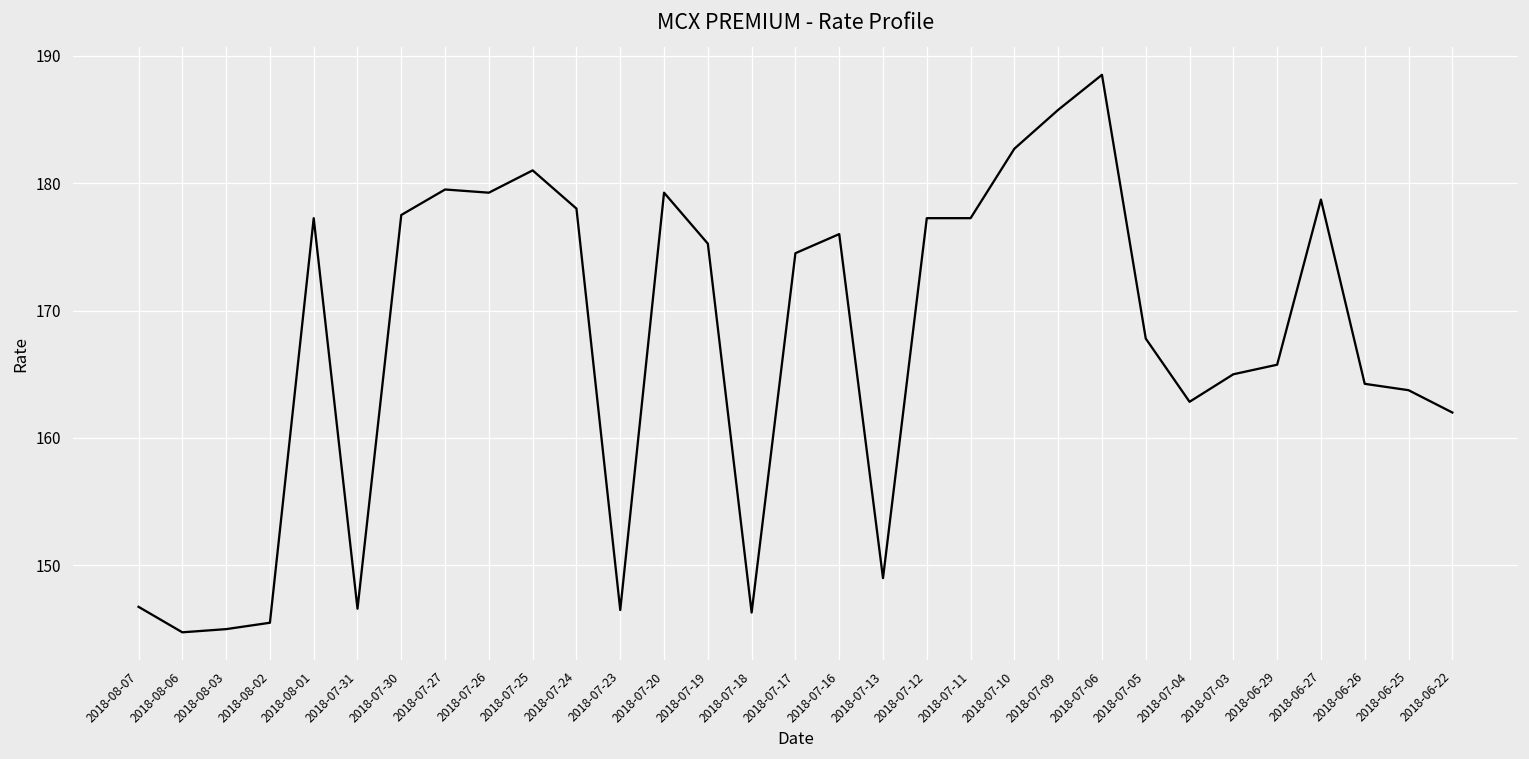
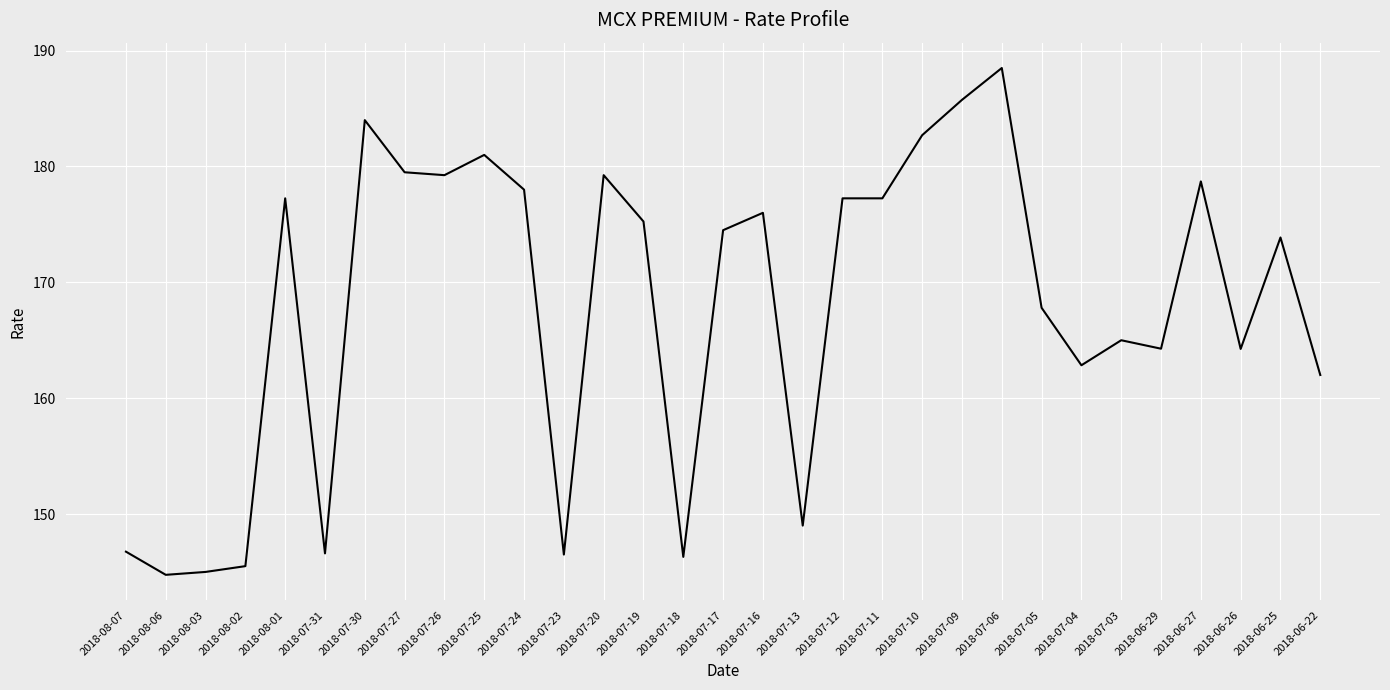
2018-07-30: 177.5 -> 184.0
2018-06-29: 165.8 -> 164.3
2018-06-25: 163.8 -> 173.9
